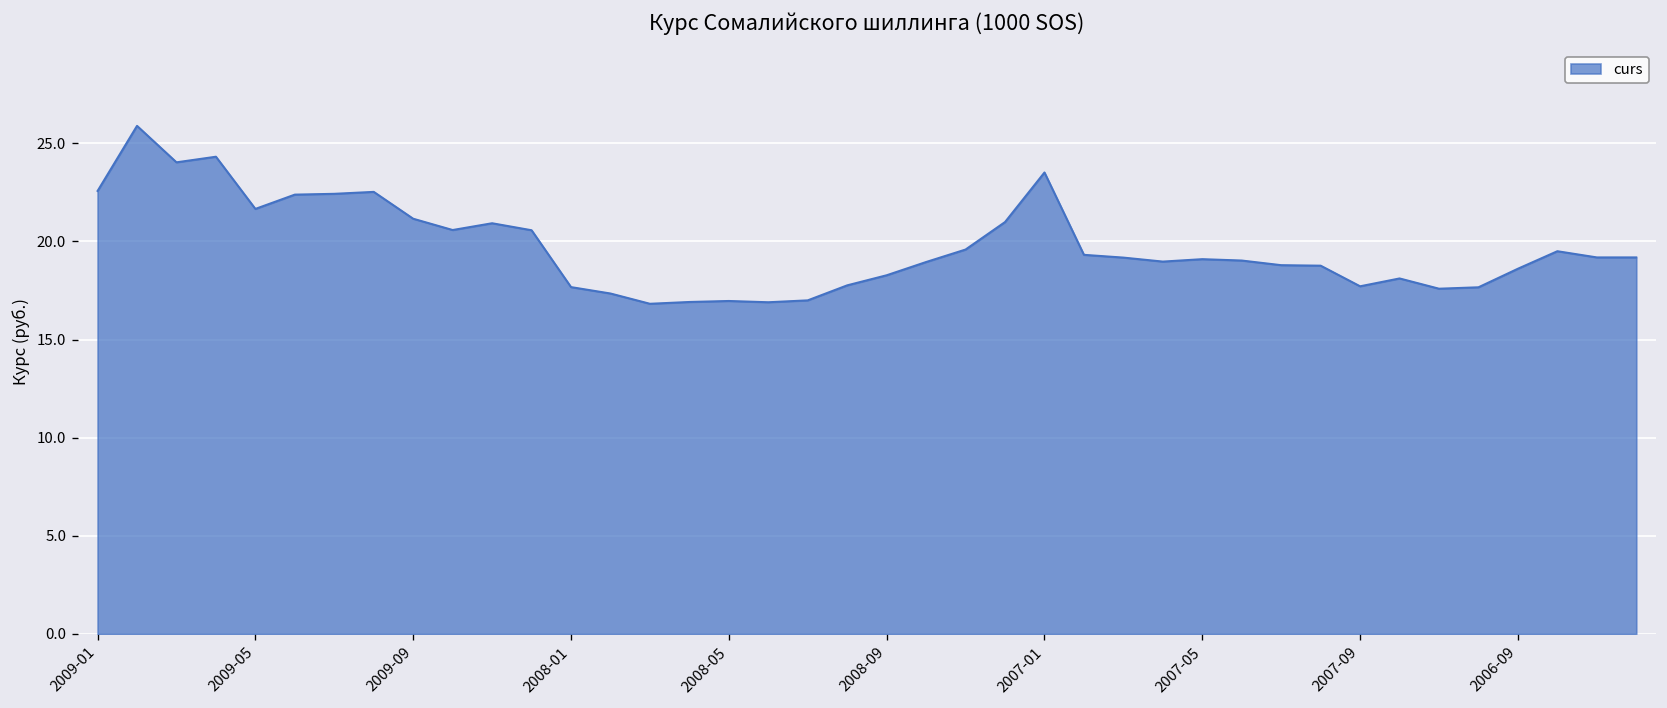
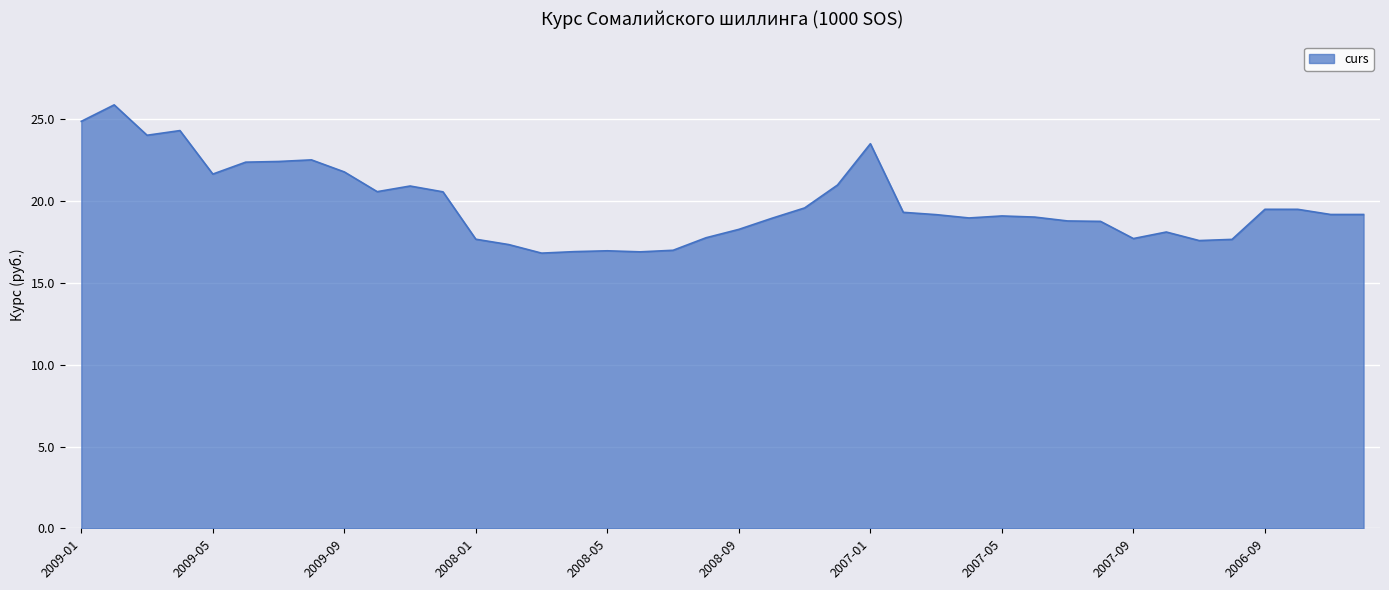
2009-01: 22.6 -> 24.9
2009-09: 21.2 -> 21.8
2006-09: 18.6 -> 19.5
